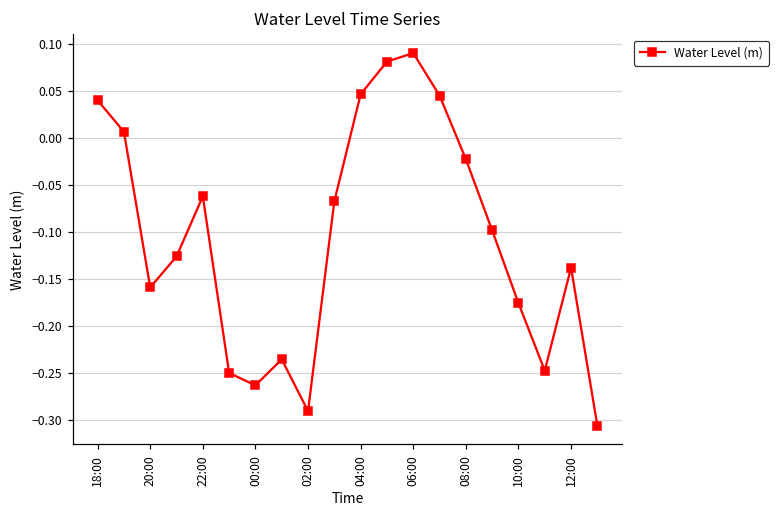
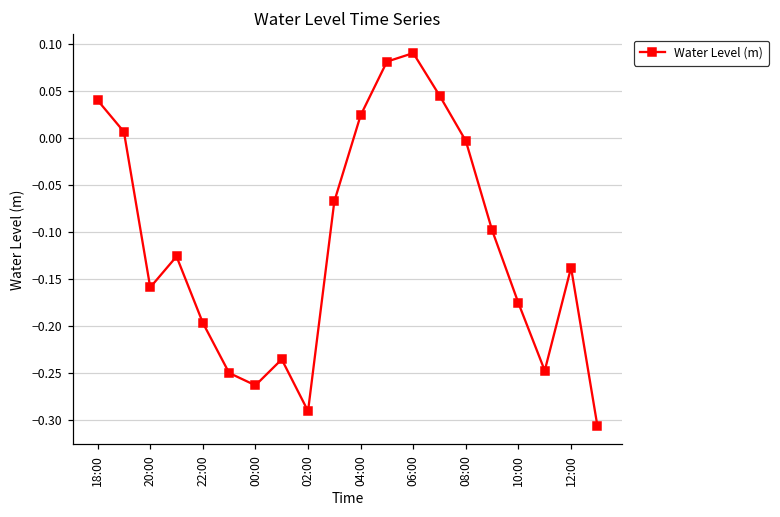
22:00: -0.06 -> -0.20
04:00: 0.05 -> 0.02
08:00: -0.02 -> 0.00
